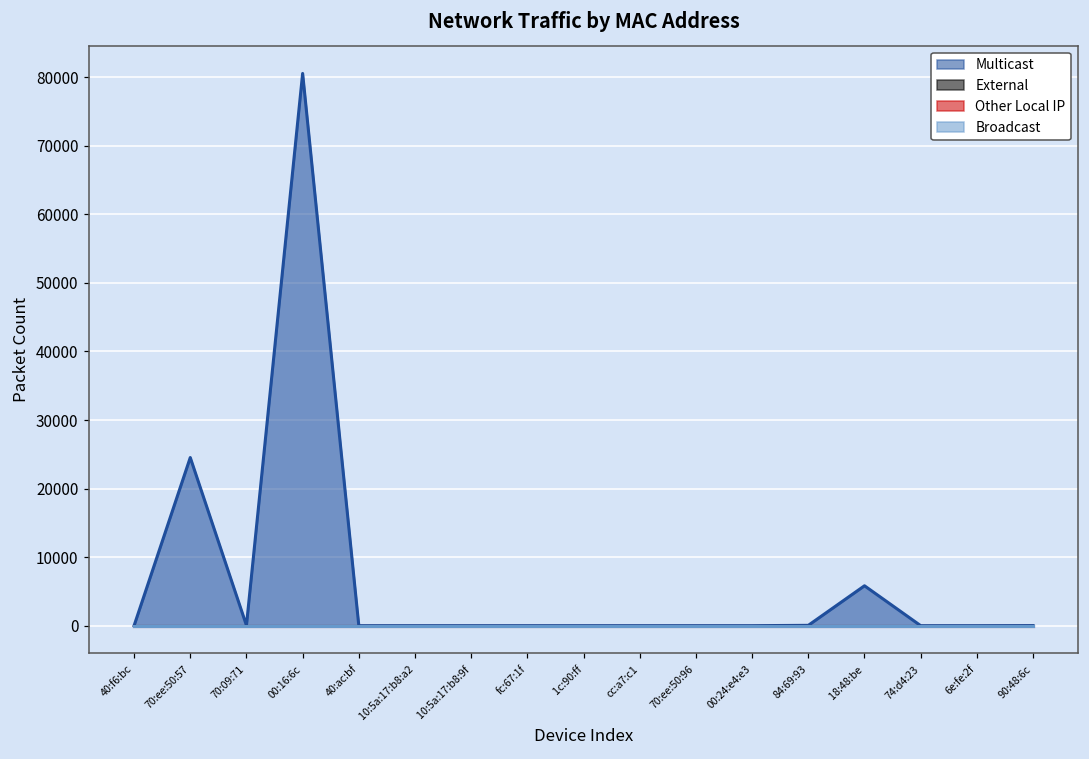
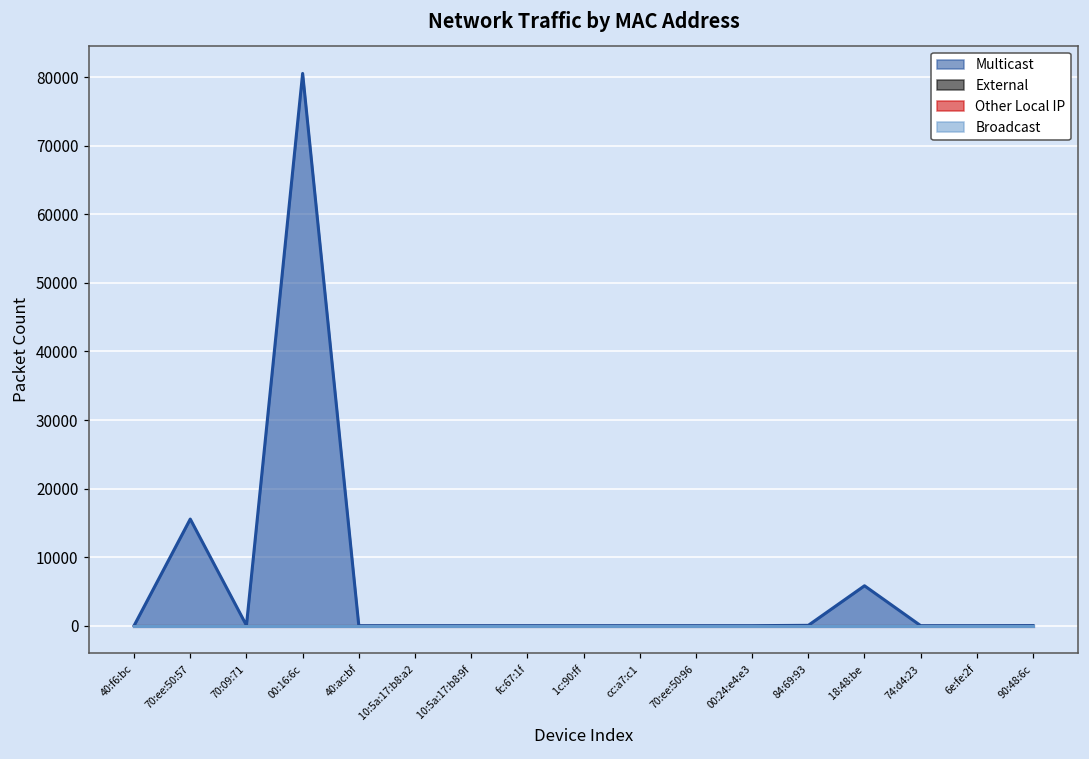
Multicast, 70:ee:50:57: 25000 -> 16000
